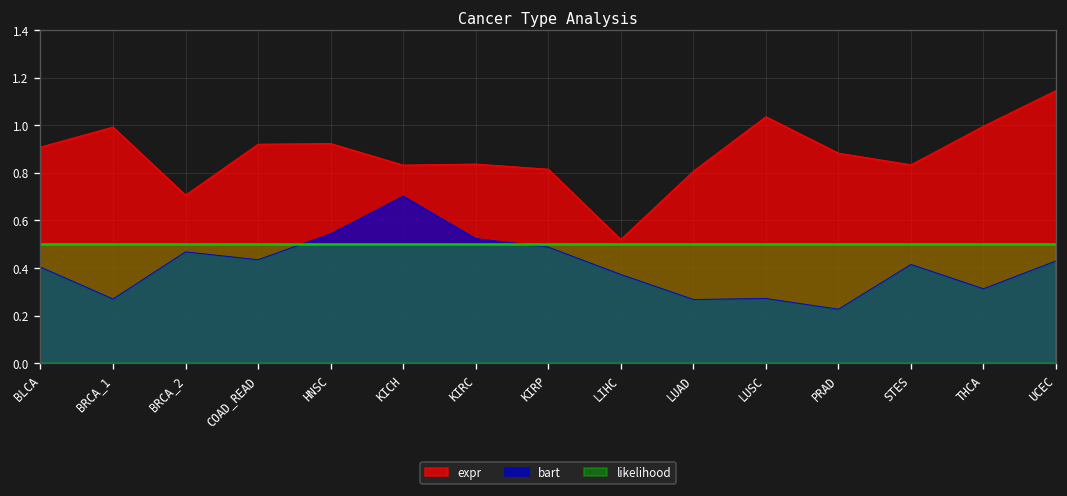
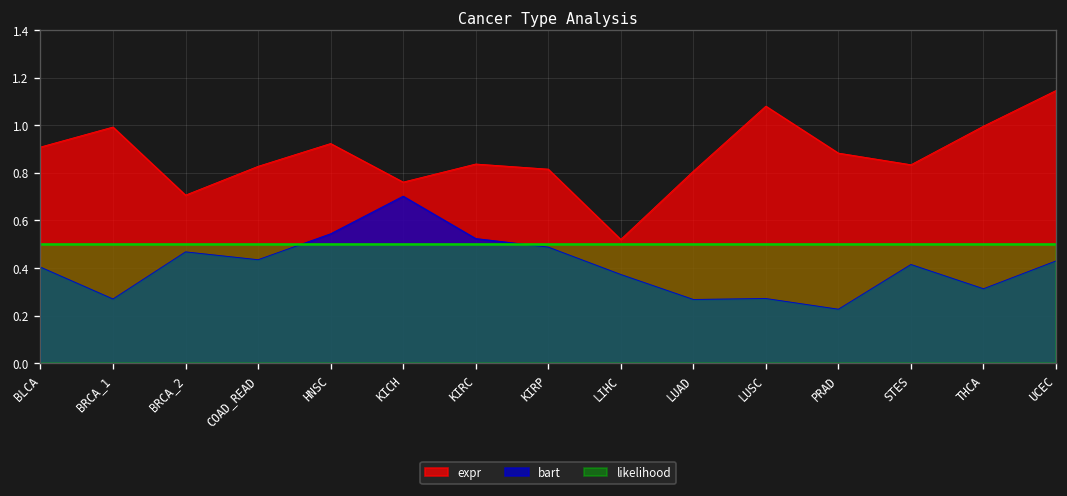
expr, COAD_READ: 0.92 -> 0.83
expr, KICH: 0.83 -> 0.76
expr, LUSC: 1.04 -> 1.08
